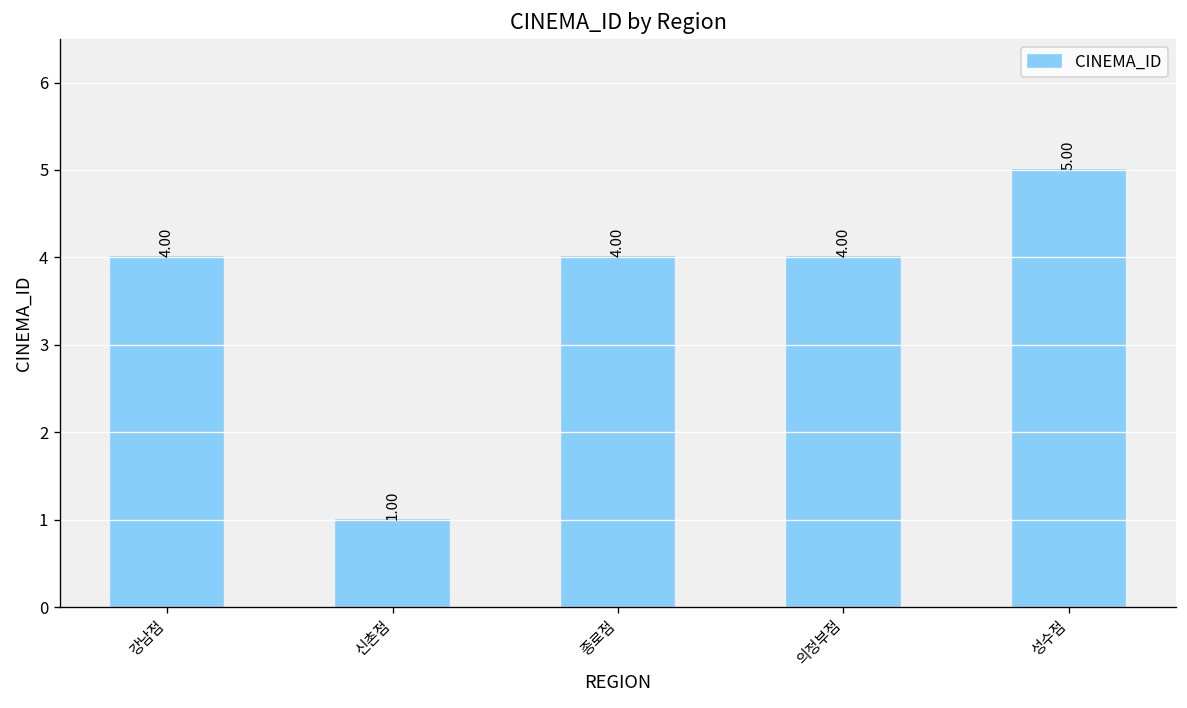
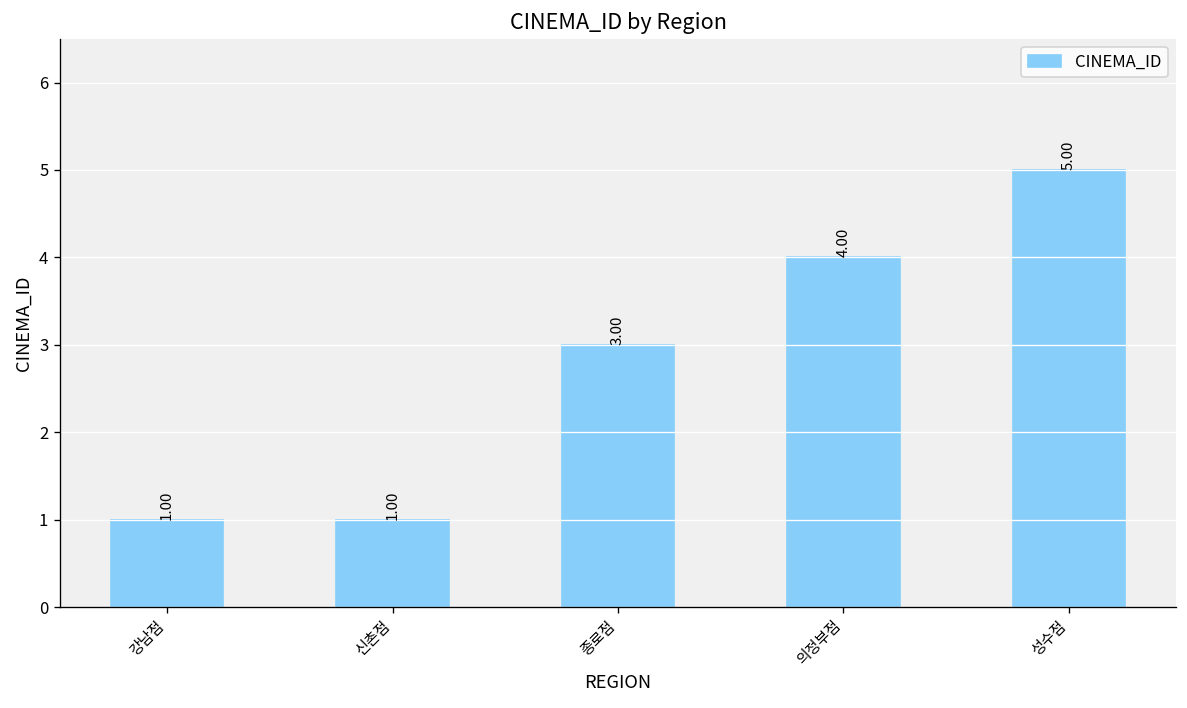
강남점: 4.00 -> 1.00
종로점: 4.00 -> 3.00
